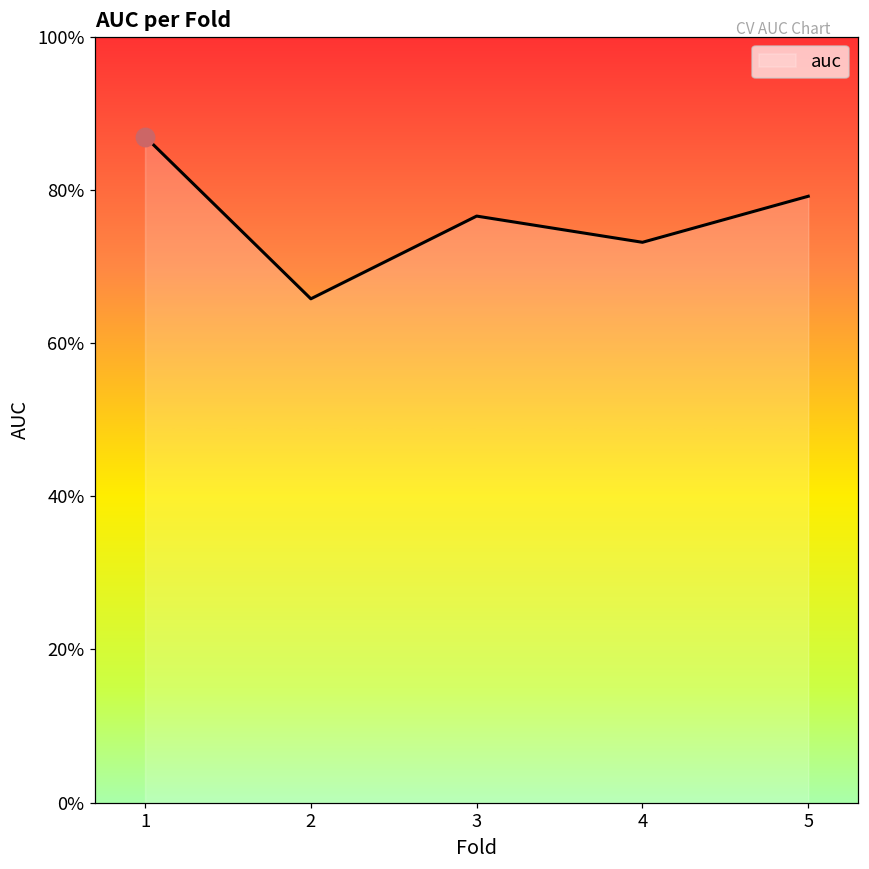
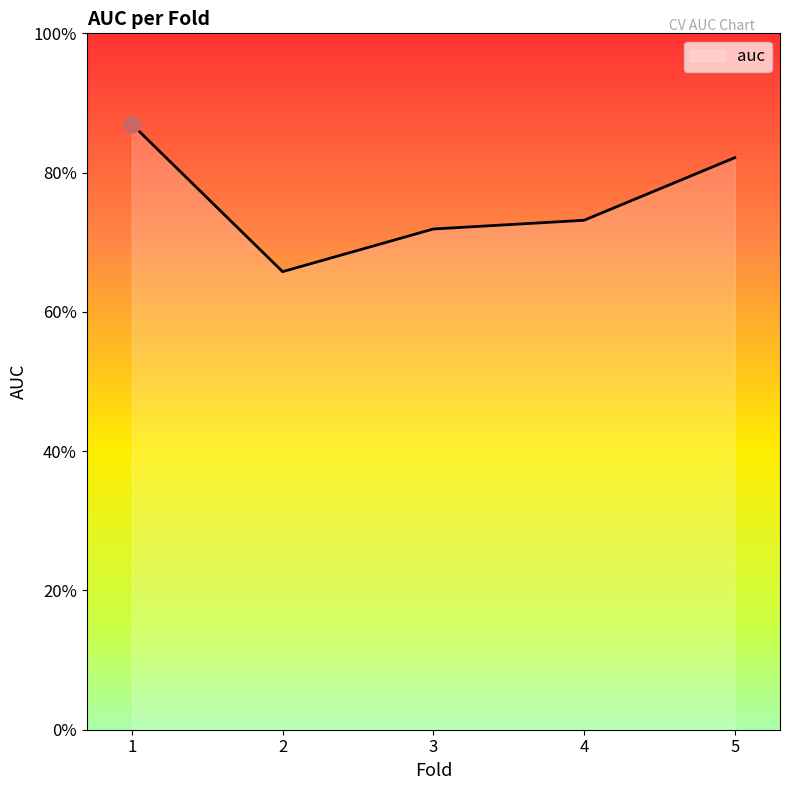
auc, 3: 77% -> 72%
auc, 5: 79% -> 82%
